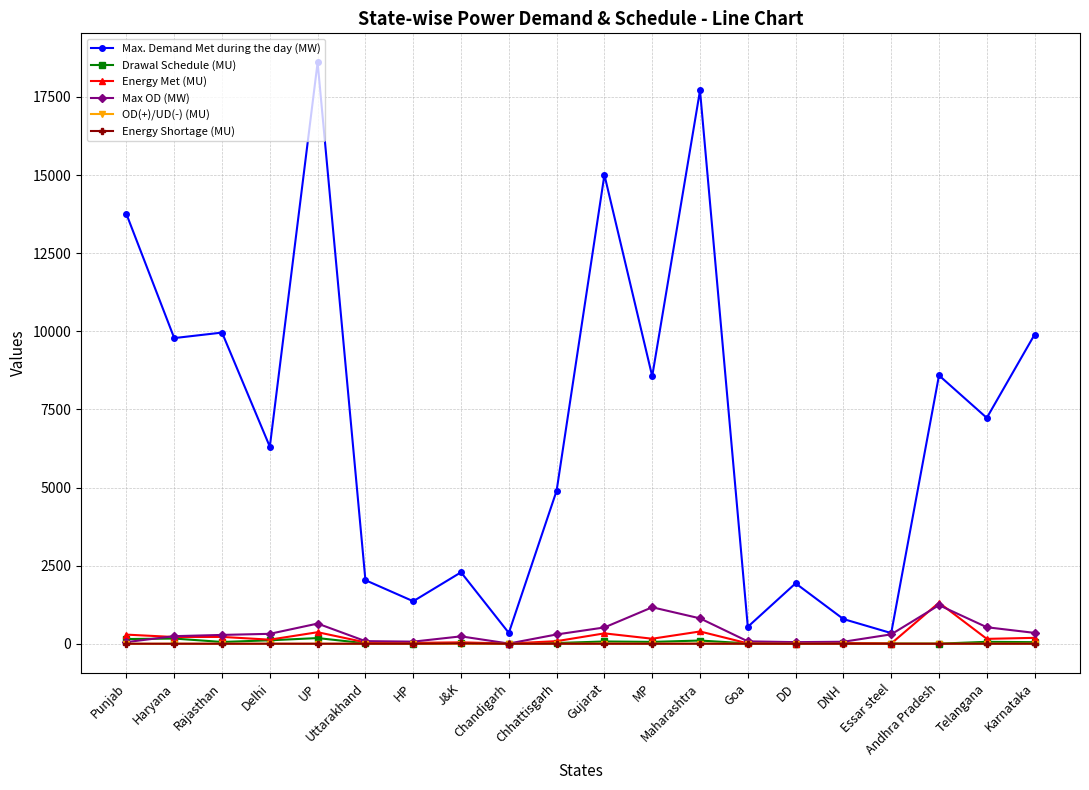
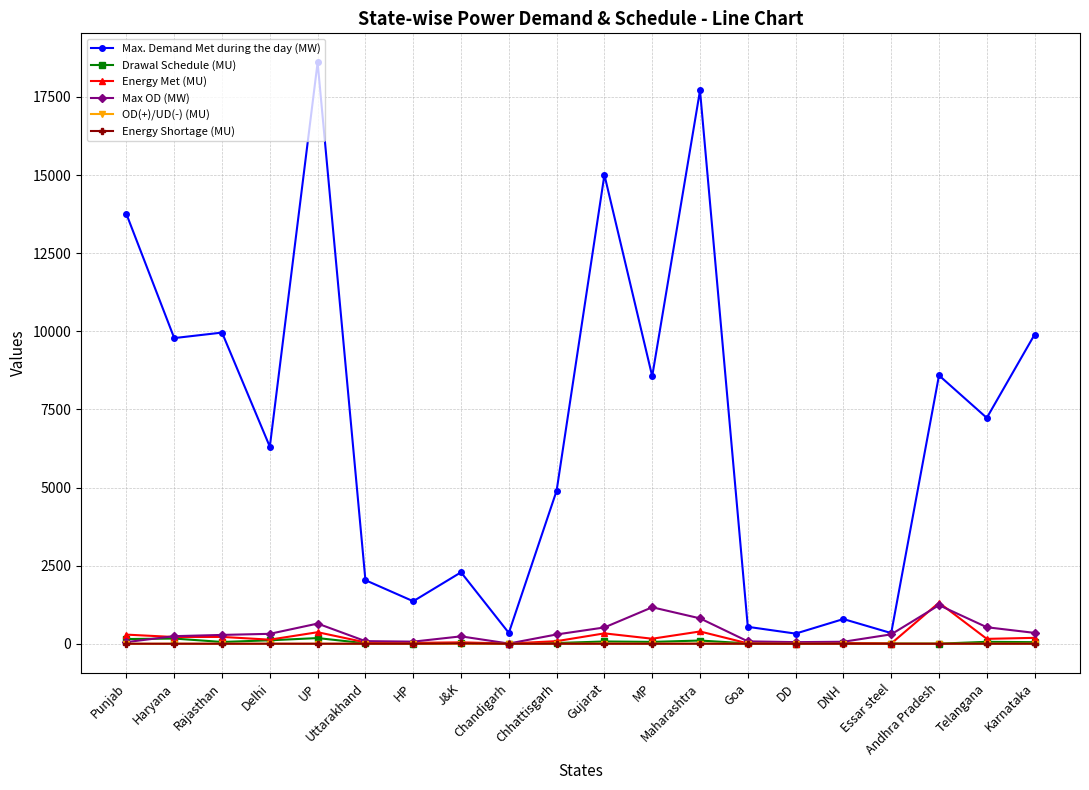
Max. Demand Met during the day (MW), DD: 1900 -> 300
